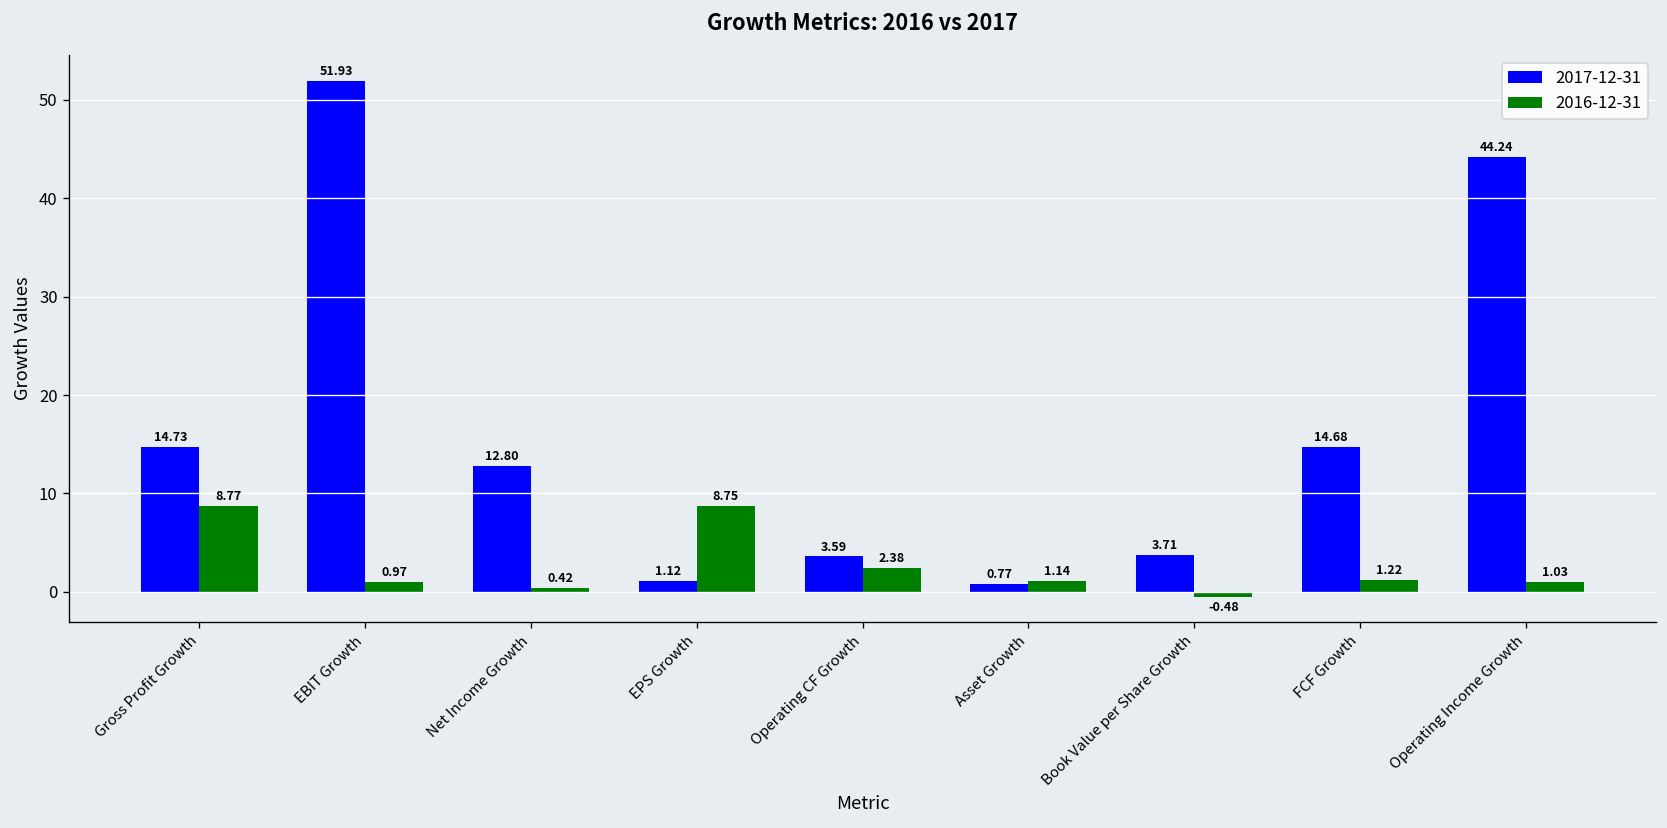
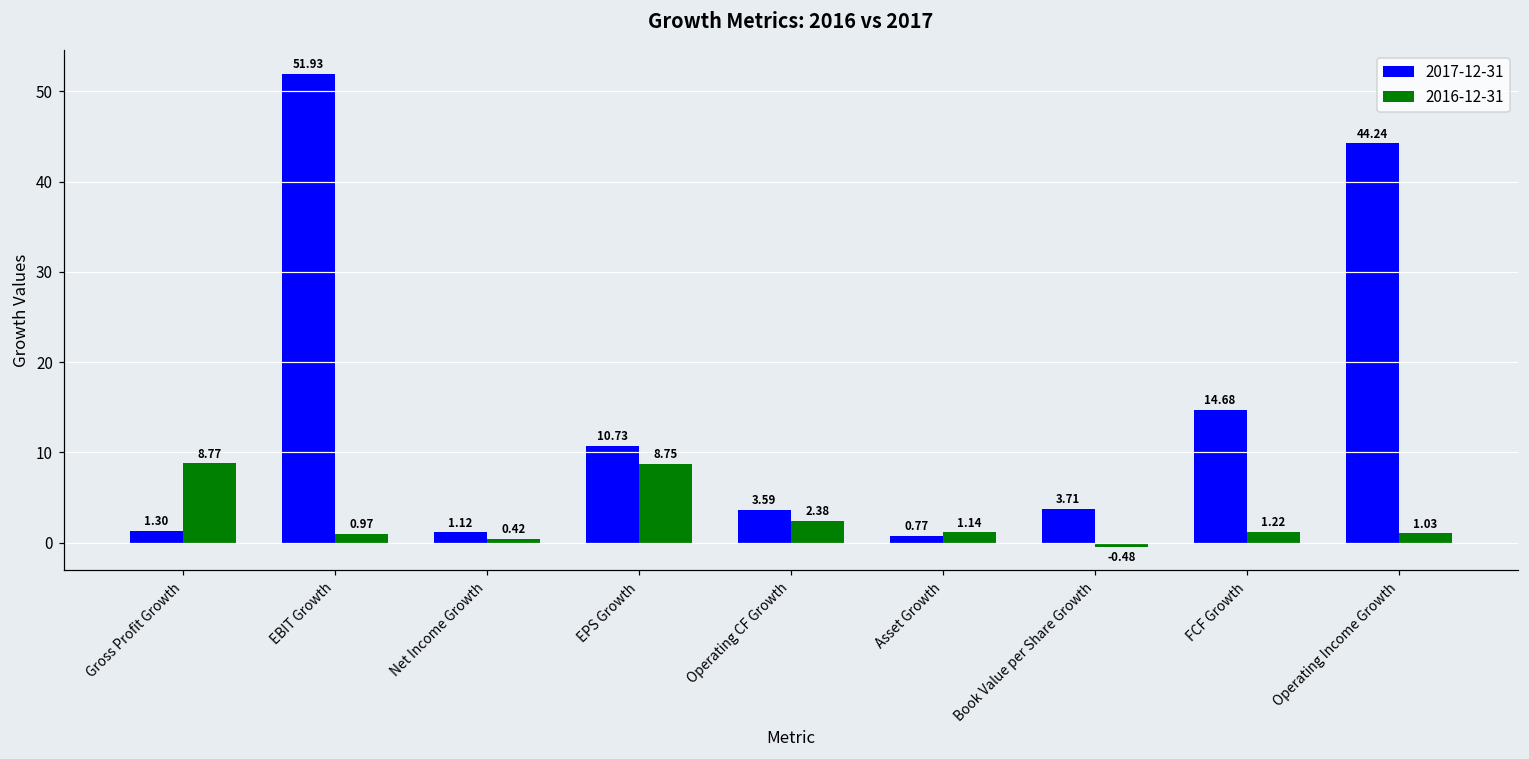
2017-12-31, Gross Profit Growth: 14.73 -> 1.30
2017-12-31, Net Income Growth: 12.80 -> 1.12
2017-12-31, EPS Growth: 1.12 -> 10.73
